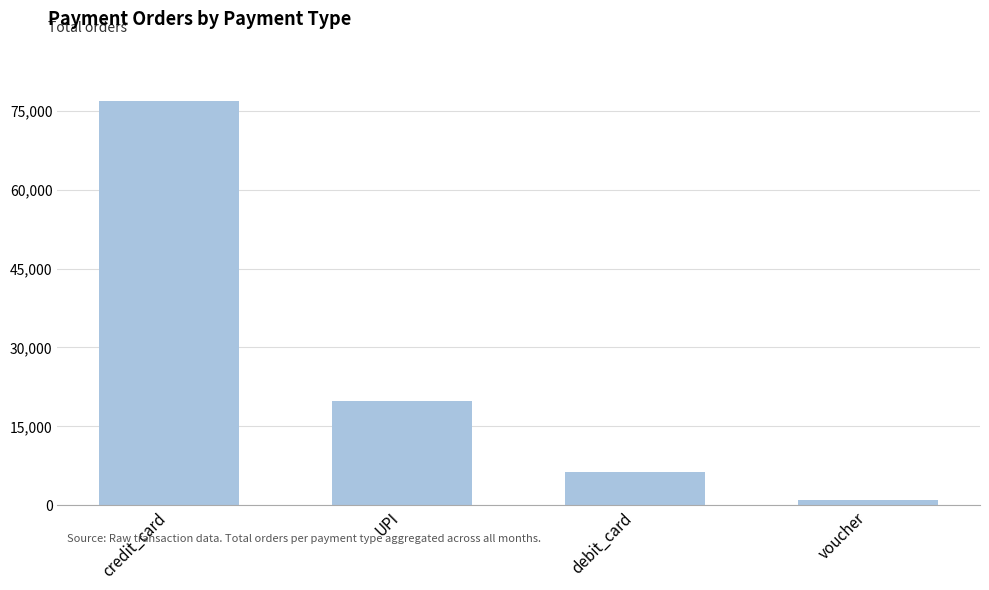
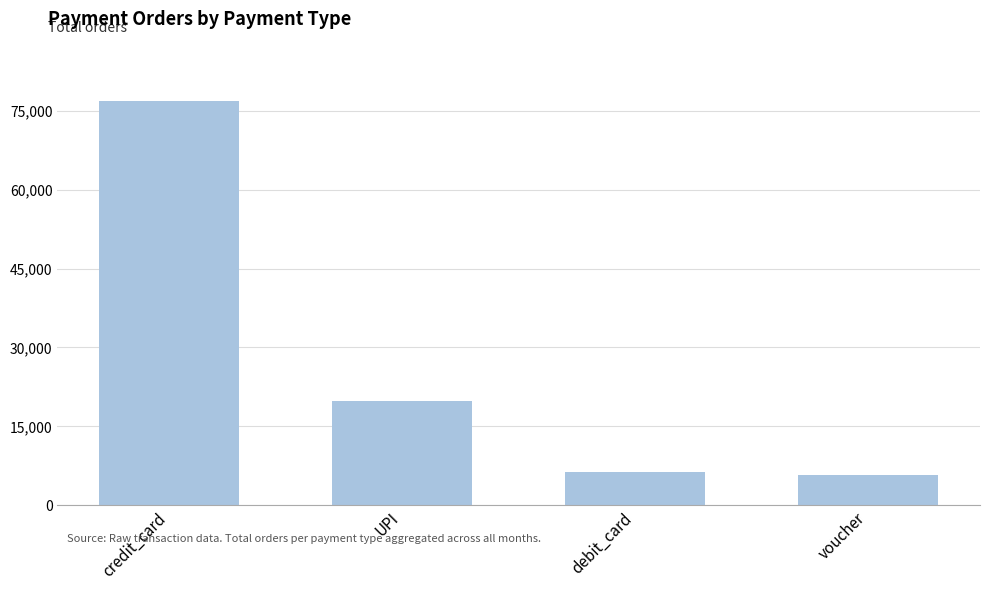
voucher: 1,000 -> 6,000
